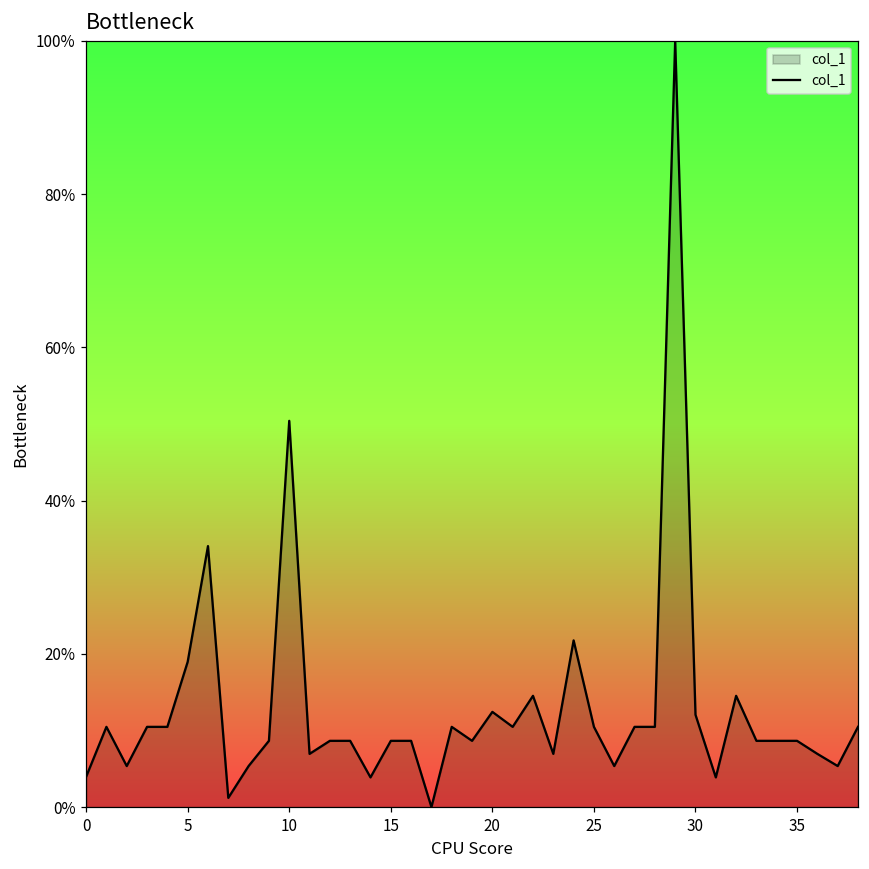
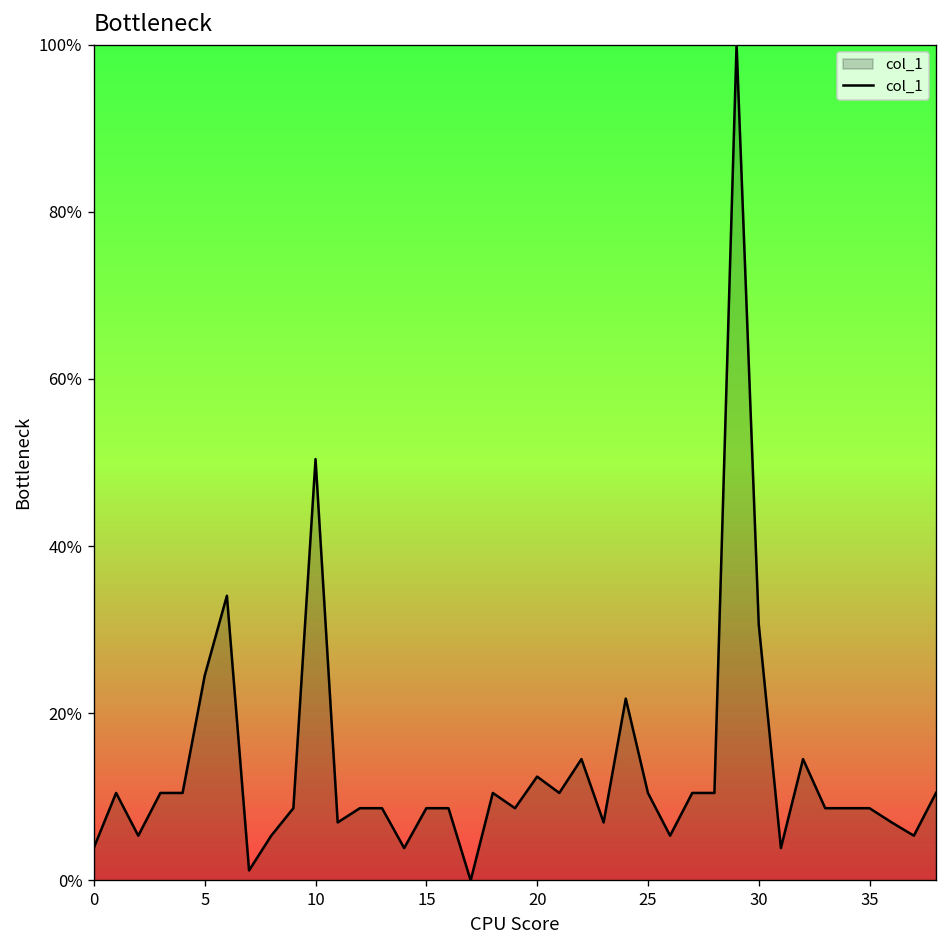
5: 19% -> 25%
30: 12% -> 31%
